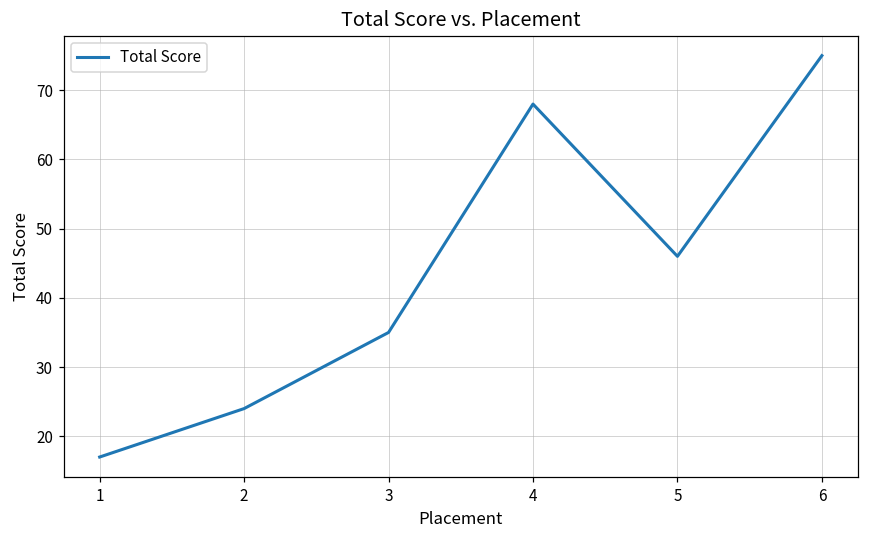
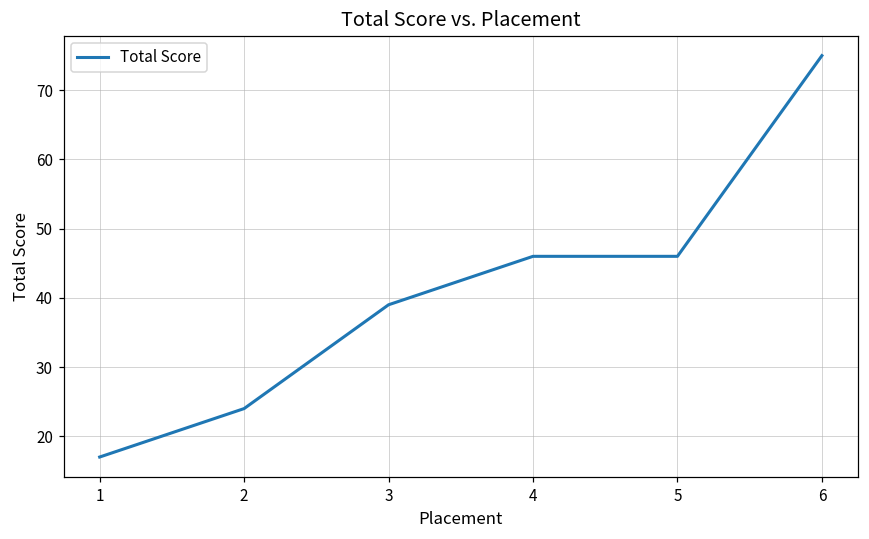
3: 35 -> 39
4: 68 -> 46
